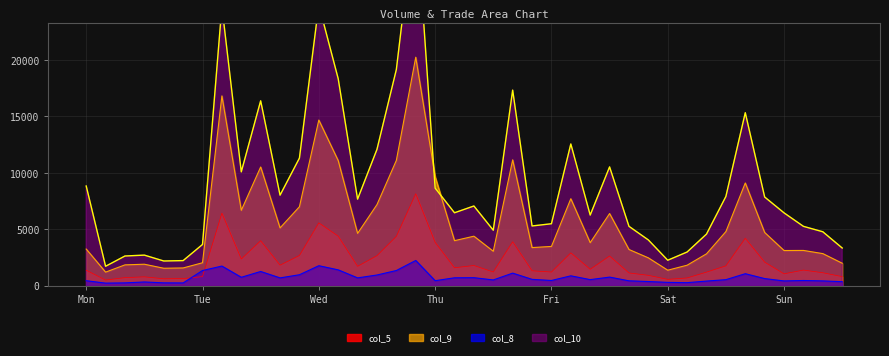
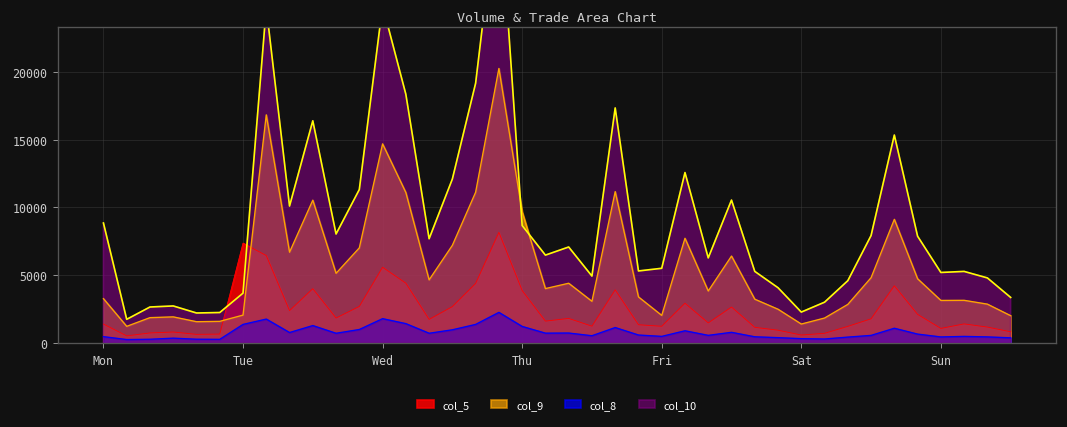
col_5, Tue: 800 -> 7400
col_8, Thu: 500 -> 1200
col_9, Fri: 3500 -> 2000
col_10, Sun: 6500 -> 5200
